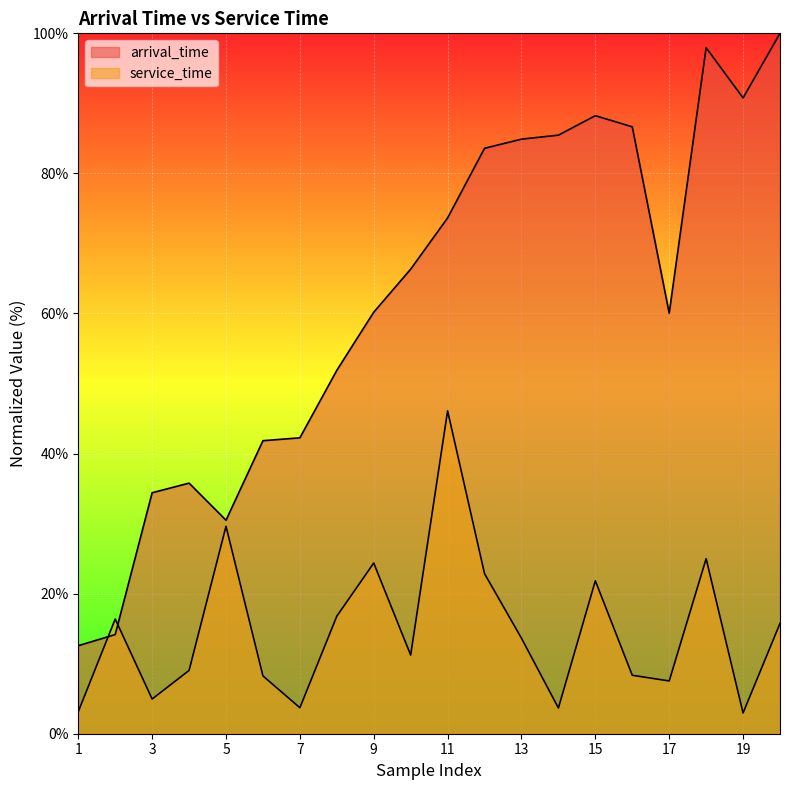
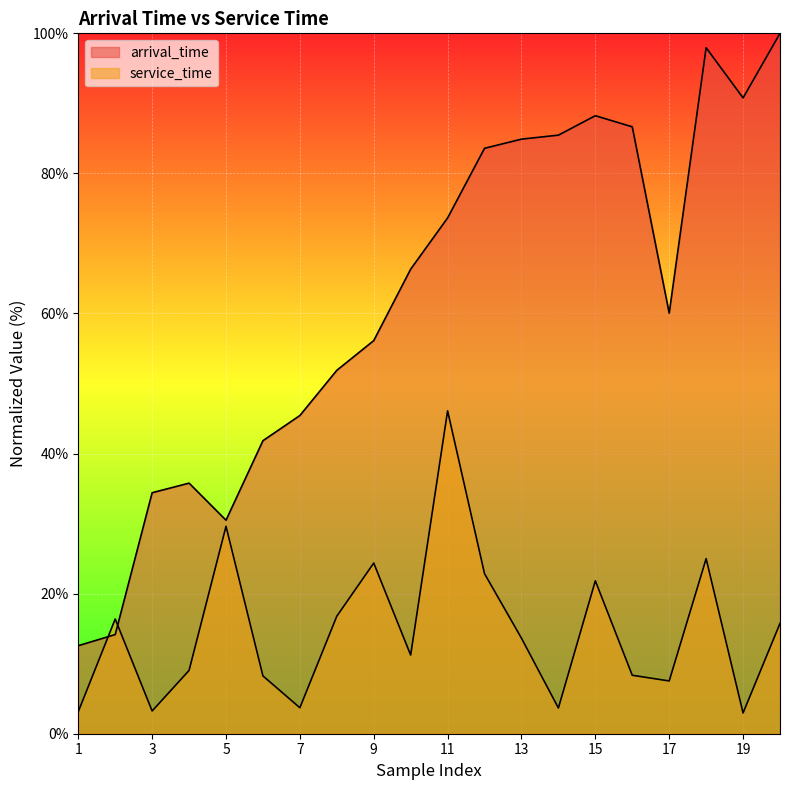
service_time, 3: 5% -> 3%
arrival_time, 7: 42% -> 45%
arrival_time, 9: 60% -> 56%
